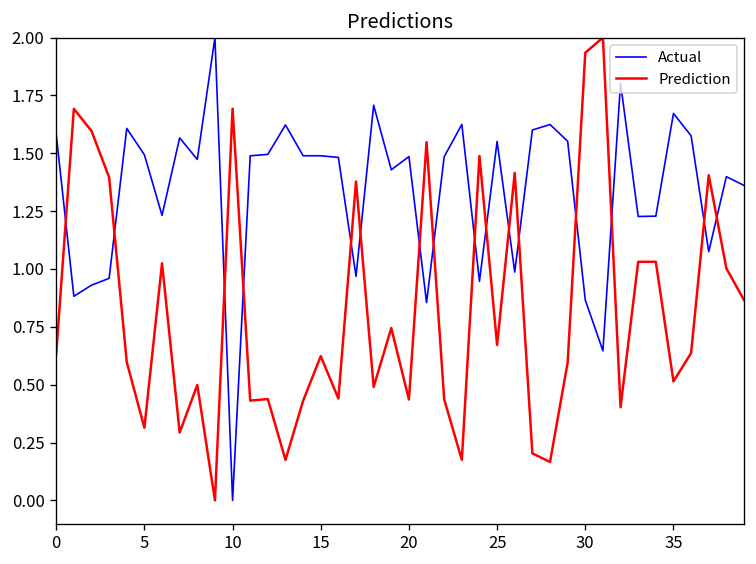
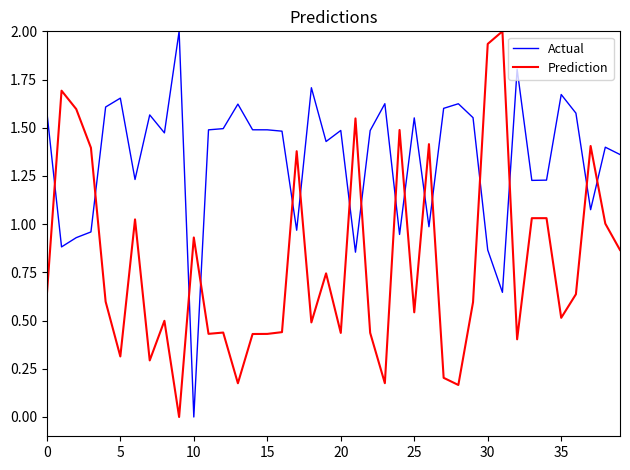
Actual, 5: 1.49 -> 1.65
Prediction, 10: 1.69 -> 0.93
Prediction, 15: 0.62 -> 0.43
Prediction, 25: 0.67 -> 0.54
